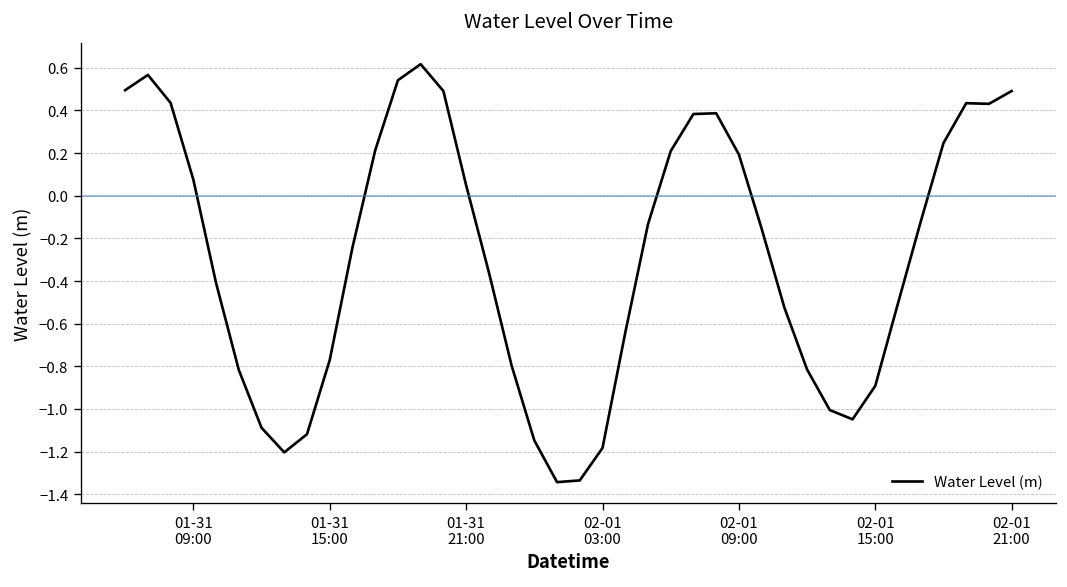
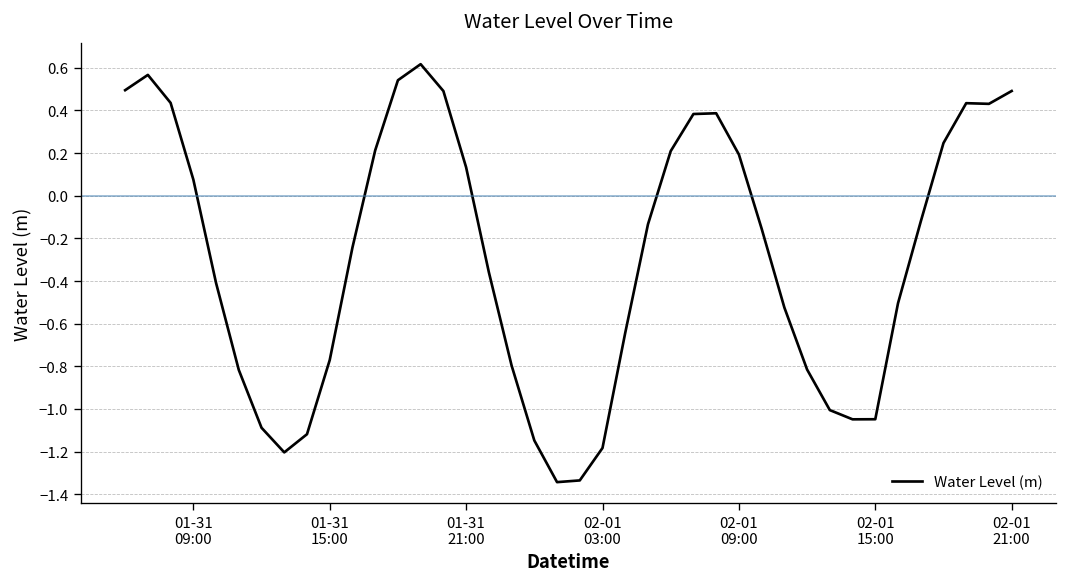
01-31 21:00: 0.05 -> 0.13
02-01 15:00: -0.89 -> -1.05
